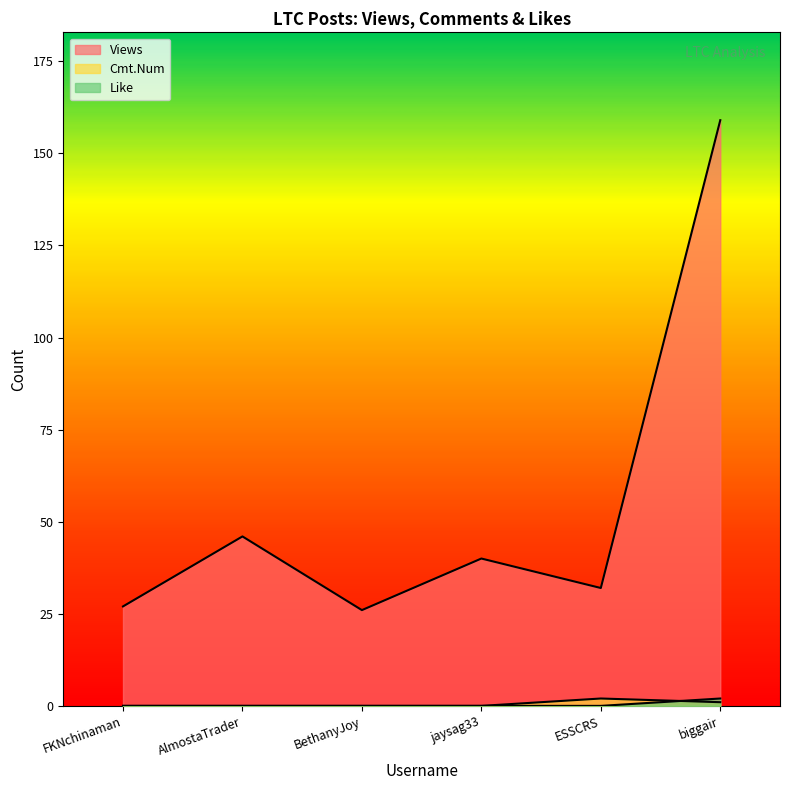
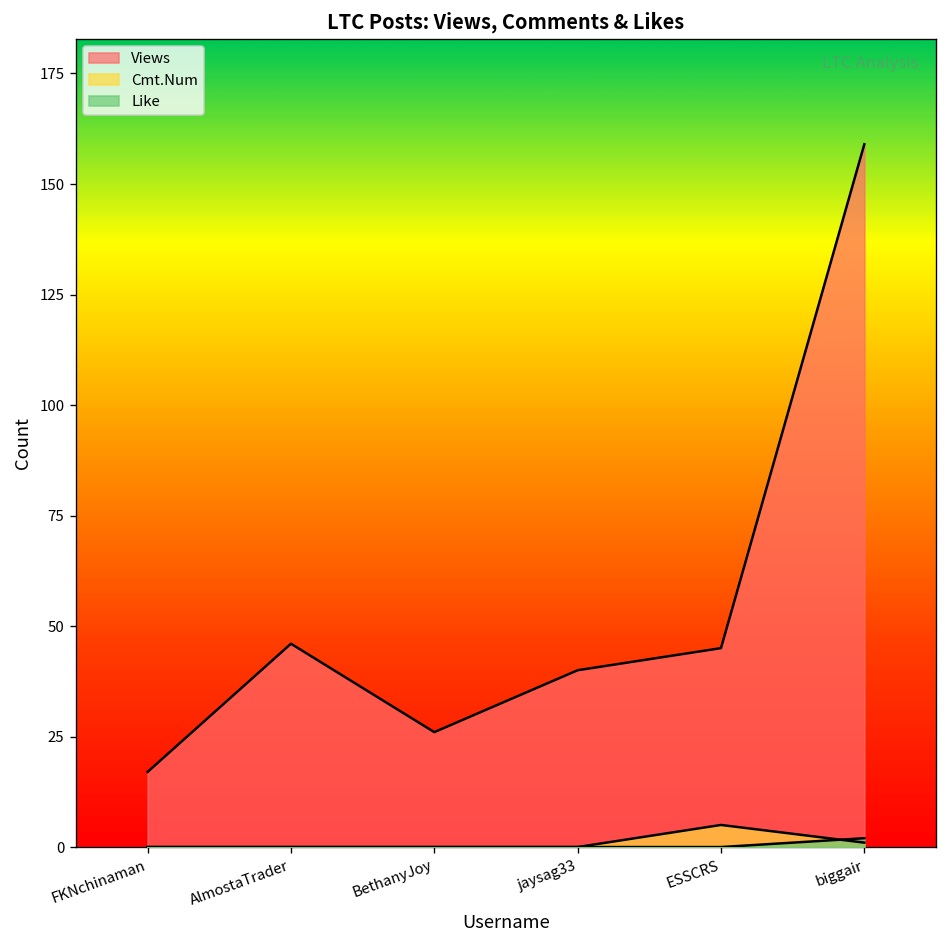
Views, FKNchinaman: 27 -> 17
Views, ESSCRS: 32 -> 45
Cmt.Num, ESSCRS: 2 -> 5
